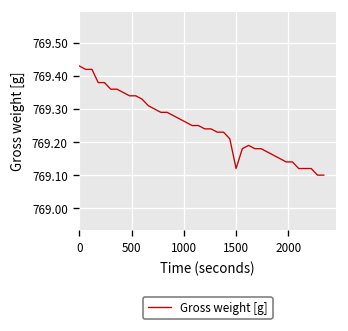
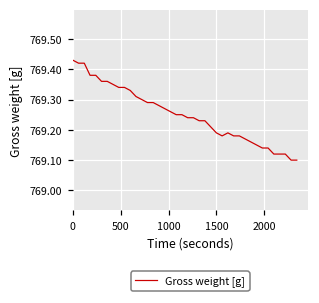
1500: 769.12 -> 769.19
